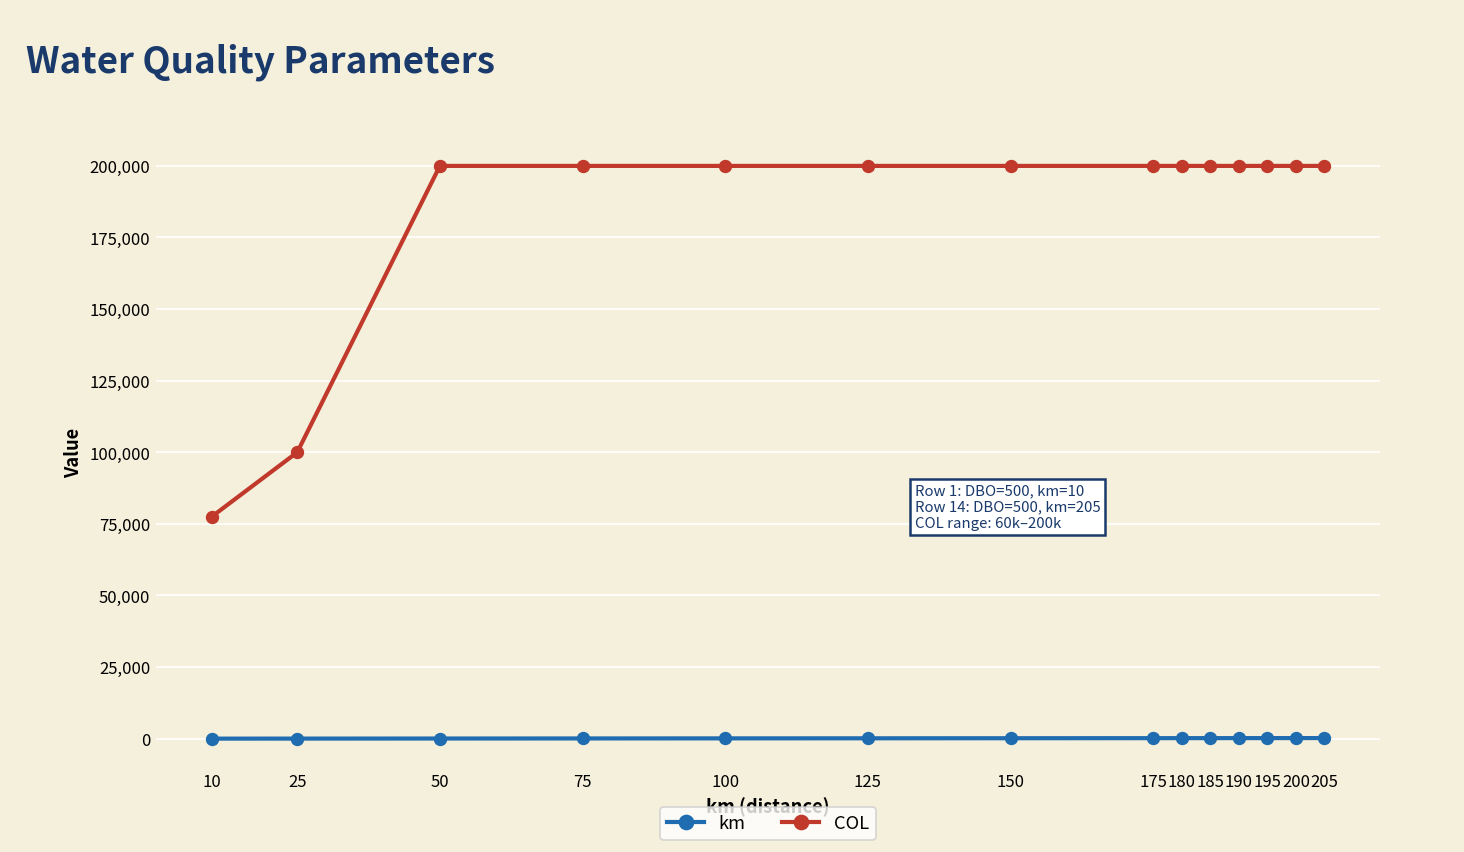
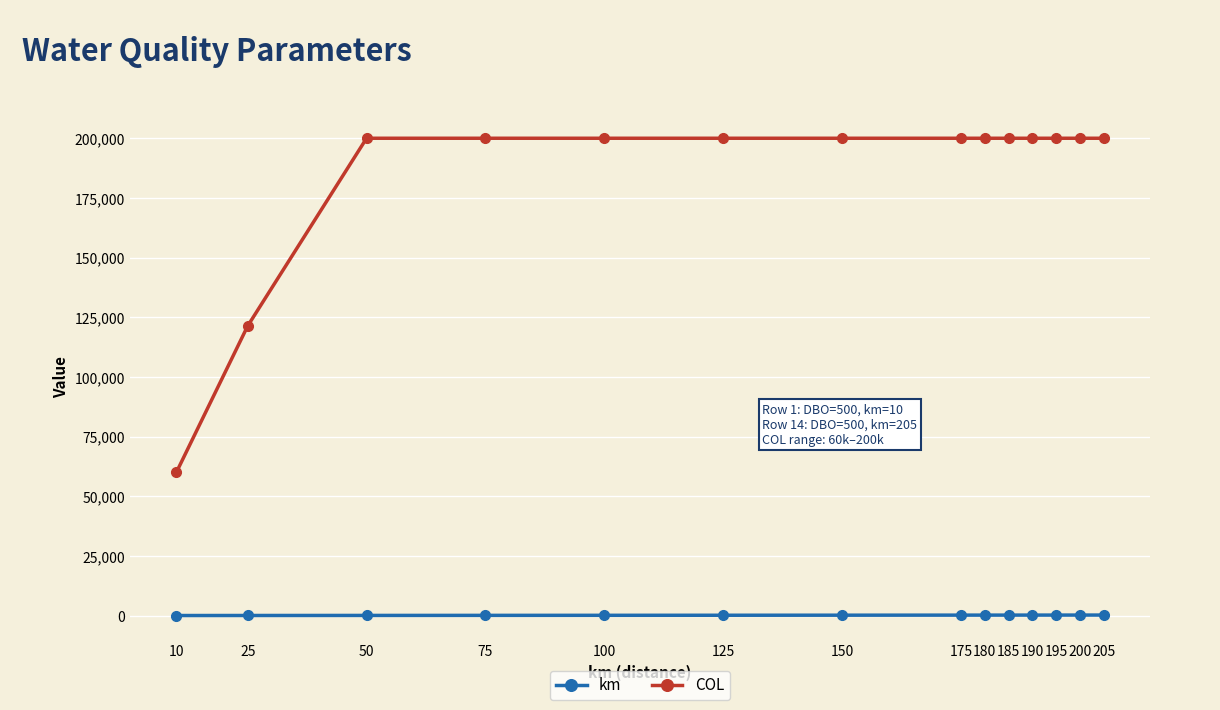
COL, 10: 77,000 -> 60,000
COL, 25: 100,000 -> 121,000
